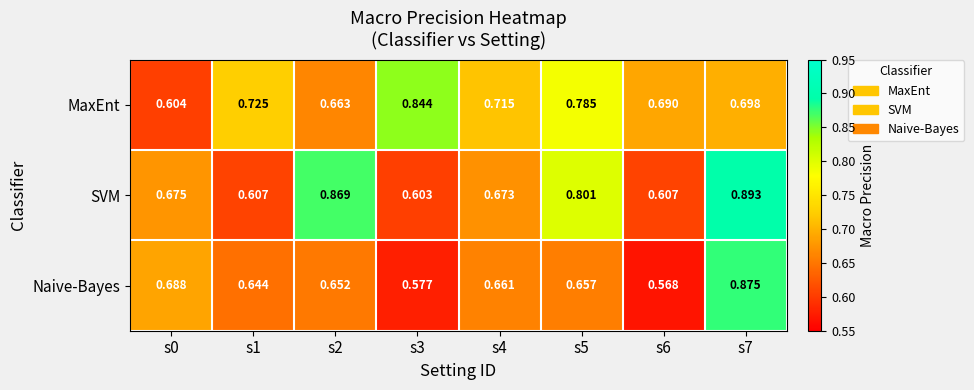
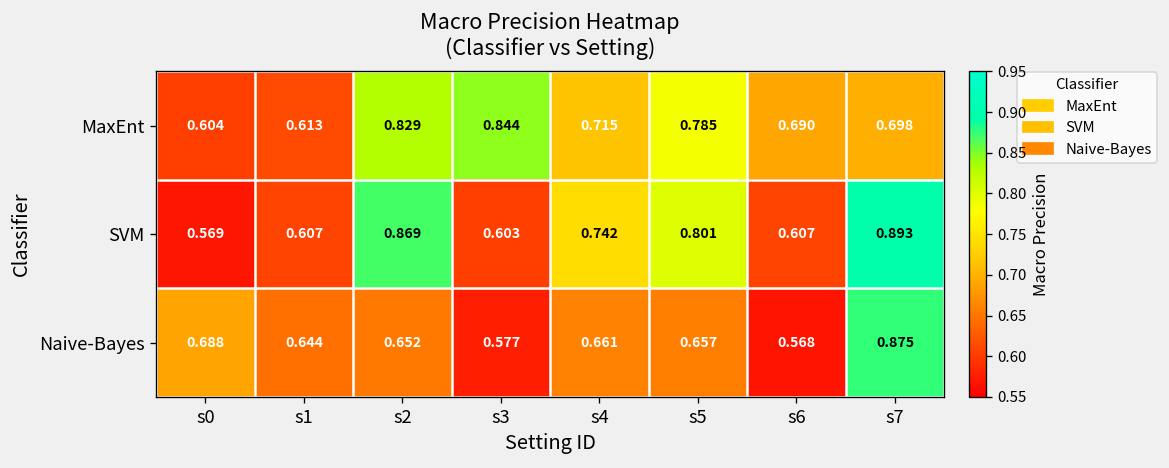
MaxEnt, s1: 0.725 -> 0.613
MaxEnt, s2: 0.663 -> 0.829
SVM, s0: 0.675 -> 0.569
SVM, s4: 0.673 -> 0.742
